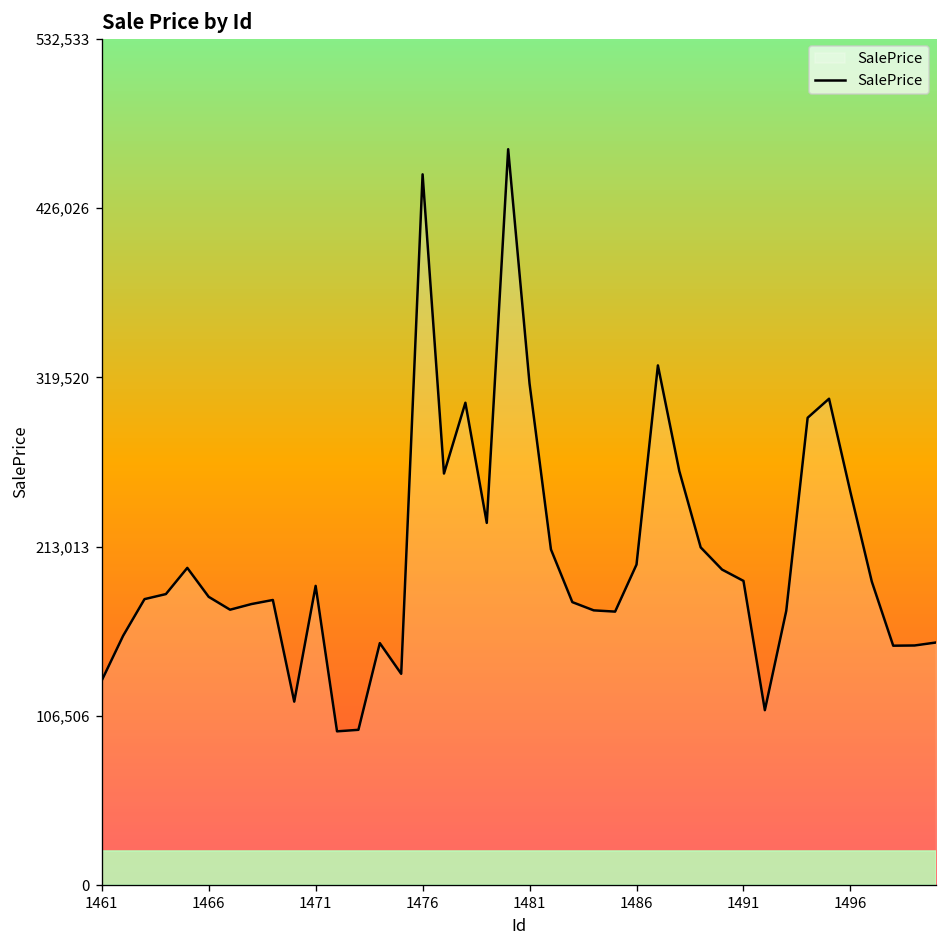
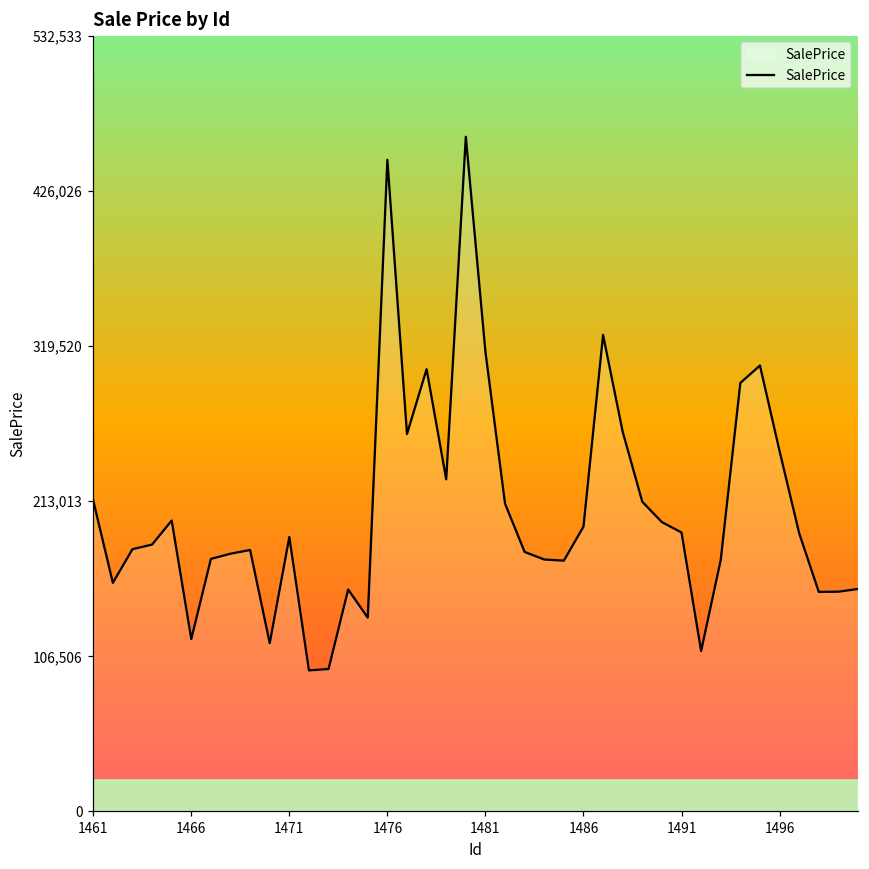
1461: 129,000 -> 213,000
1466: 181,000 -> 118,000
1486: 202,000 -> 195,000
